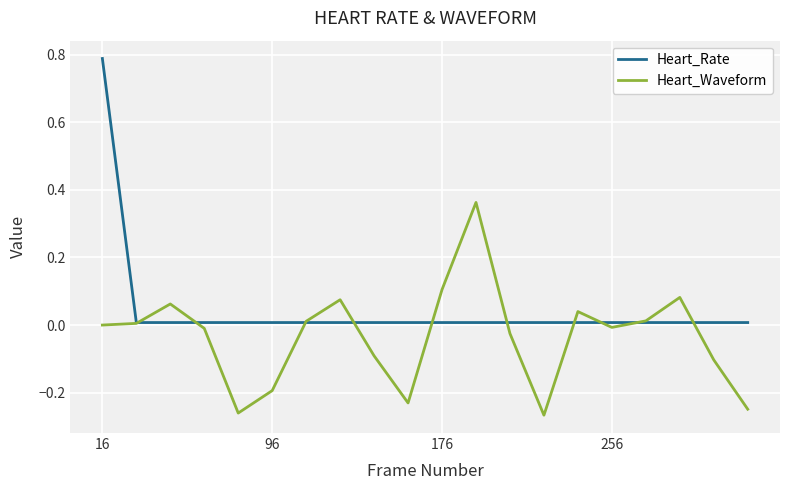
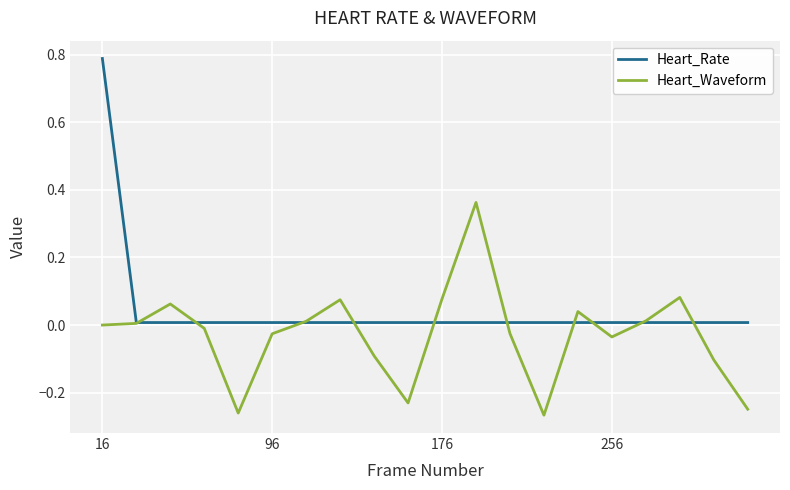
Heart_Waveform, 96: -0.19 -> -0.03
Heart_Waveform, 176: 0.10 -> 0.08
Heart_Waveform, 256: -0.01 -> -0.04
